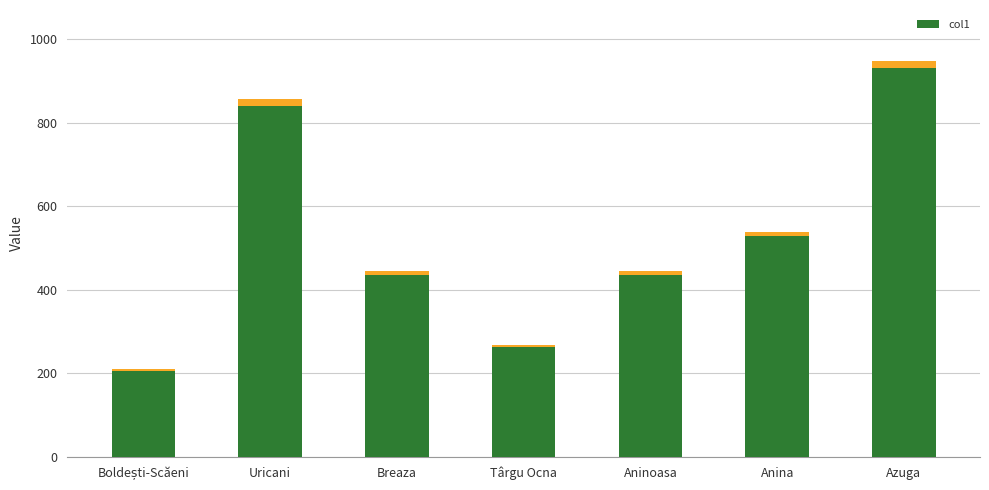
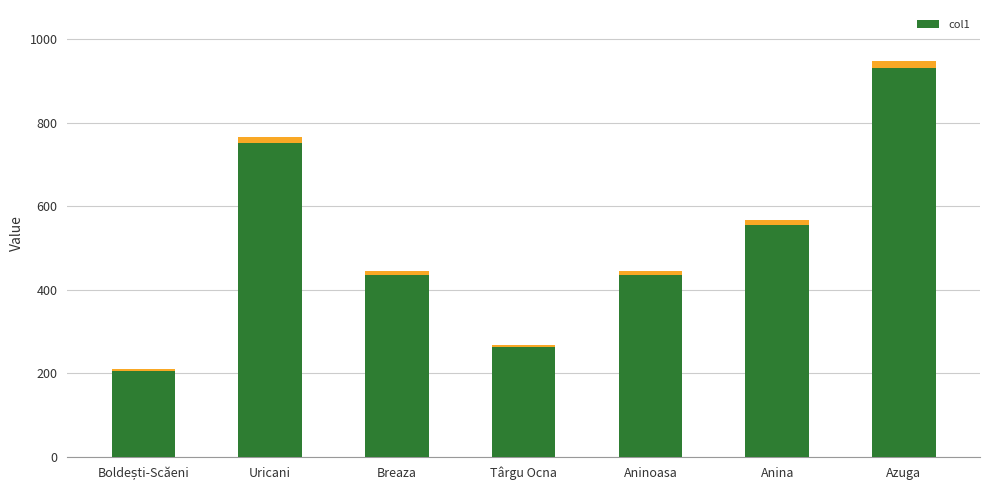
col1, Uricani: 840 -> 750
col1, Anina: 530 -> 560
